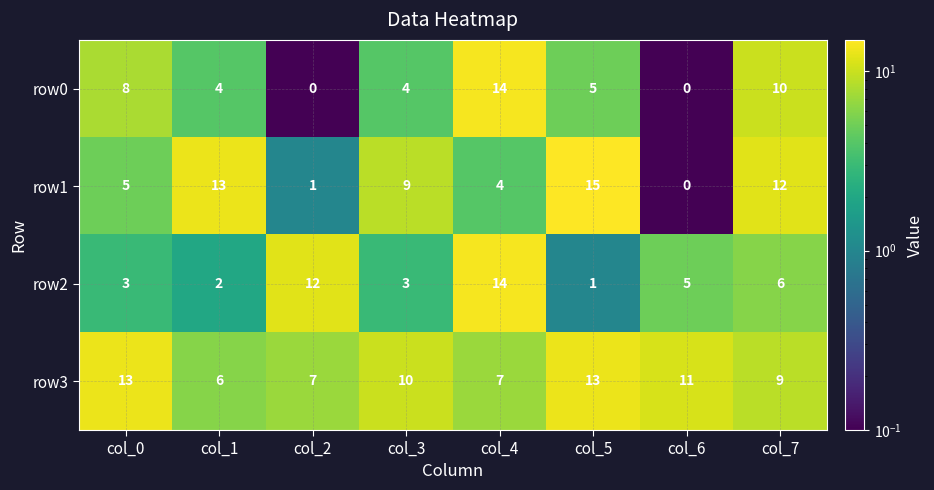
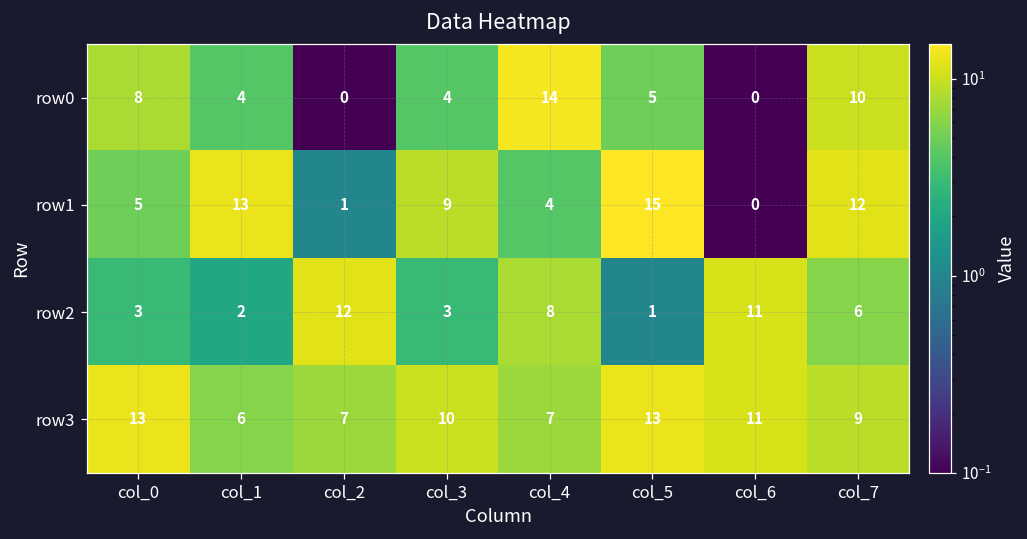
row2, col_4: 14 -> 8
row2, col_6: 5 -> 11
